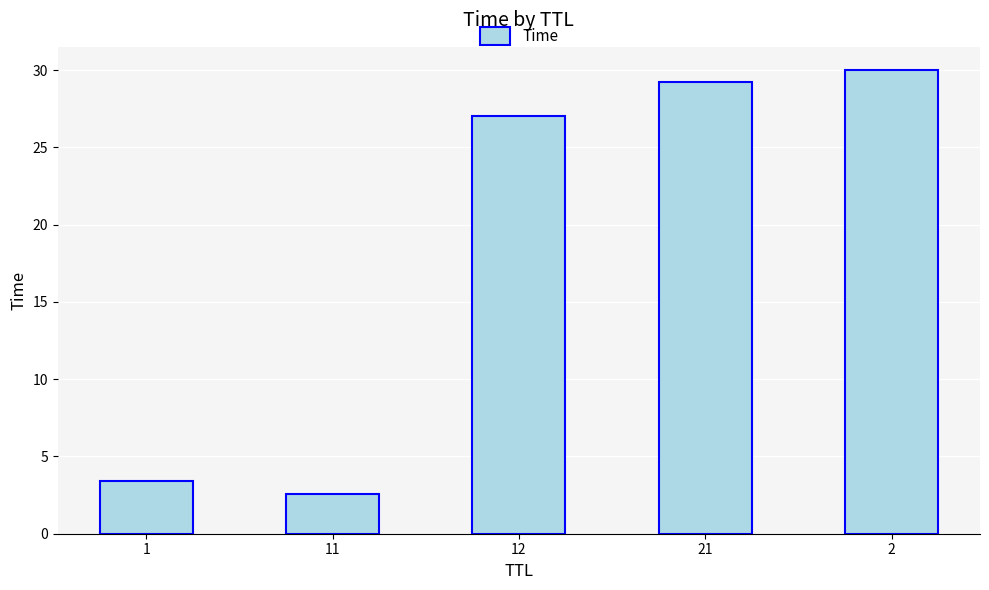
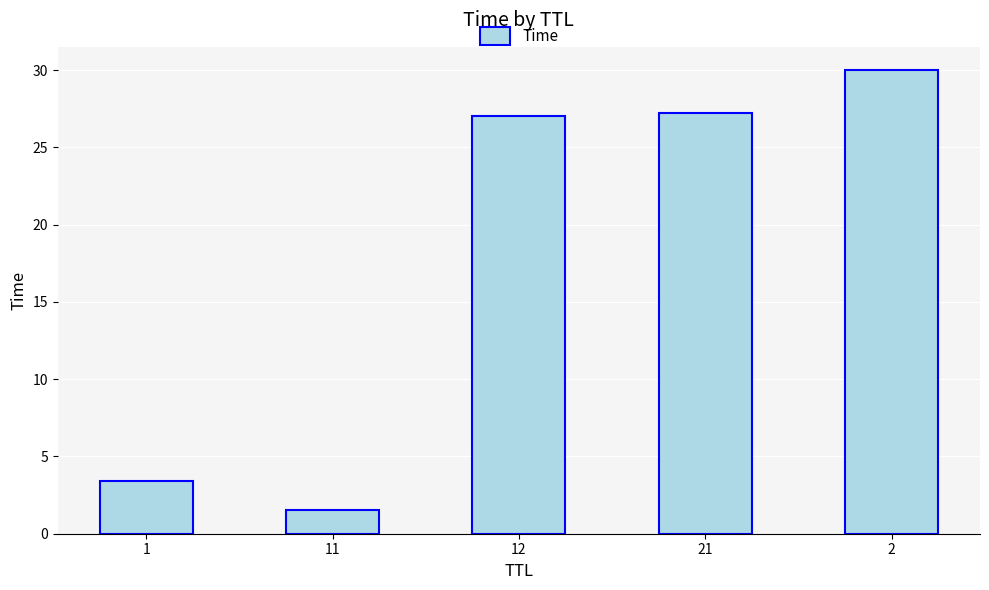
11: 2.6 -> 1.5
21: 29.2 -> 27.2
